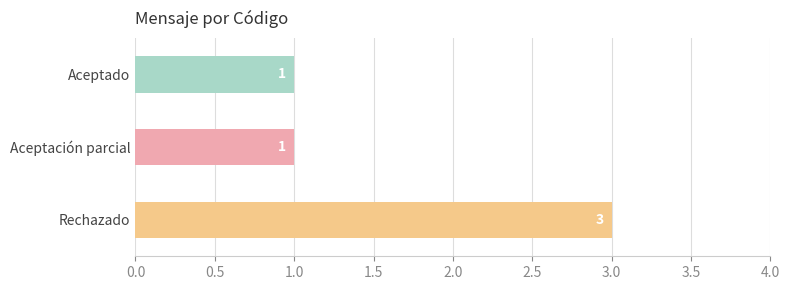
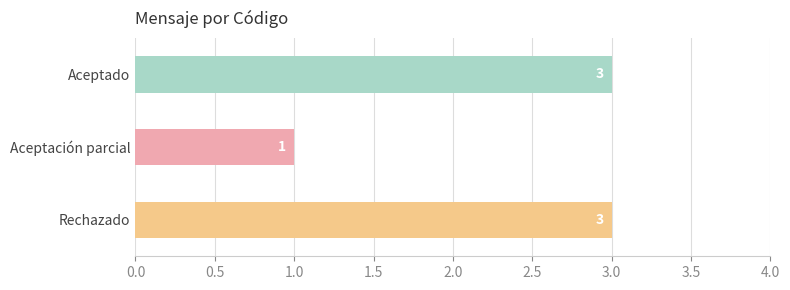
Aceptado: 1 -> 3
